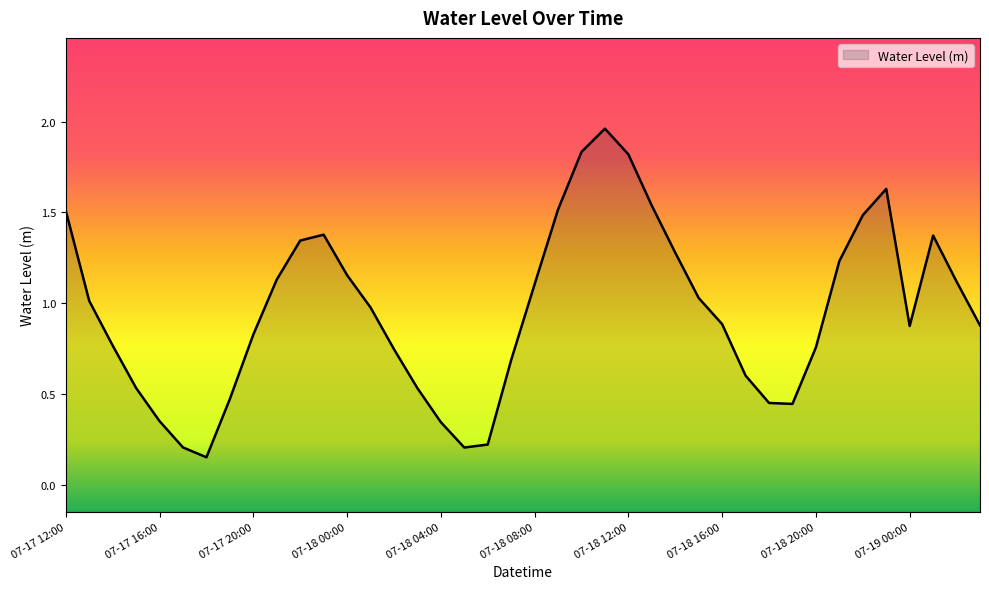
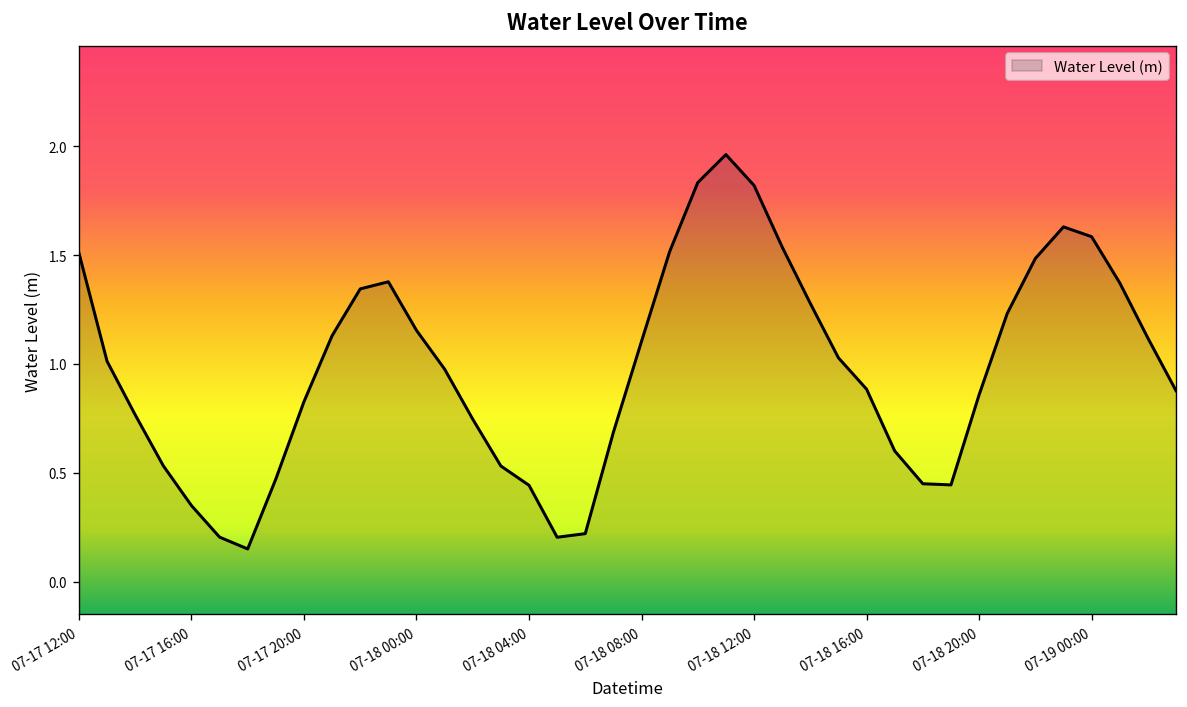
07-18 04:00: 0.34 -> 0.44
07-18 20:00: 0.76 -> 0.86
07-19 00:00: 0.87 -> 1.58
